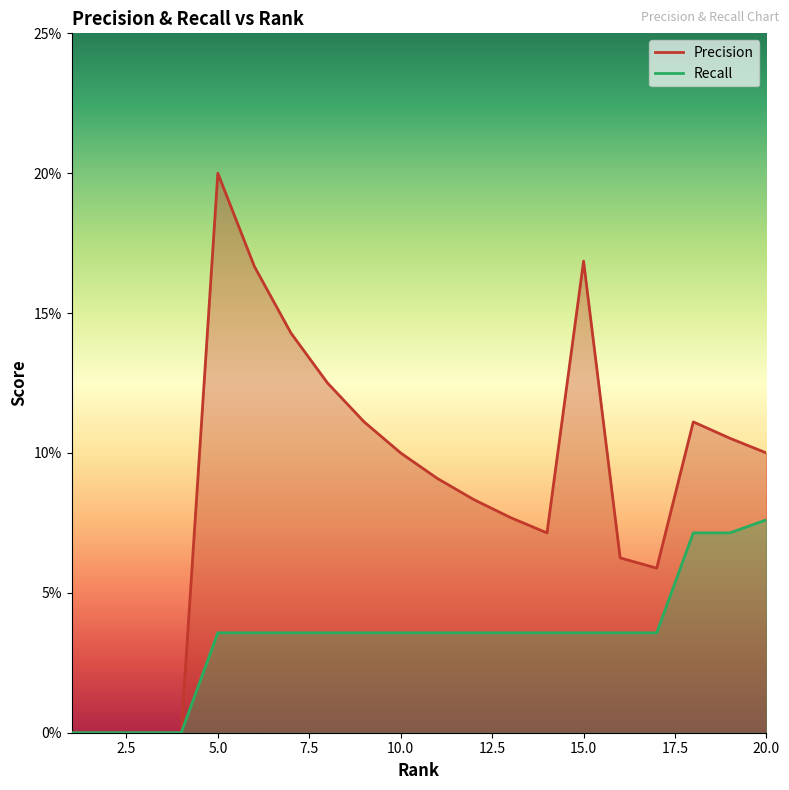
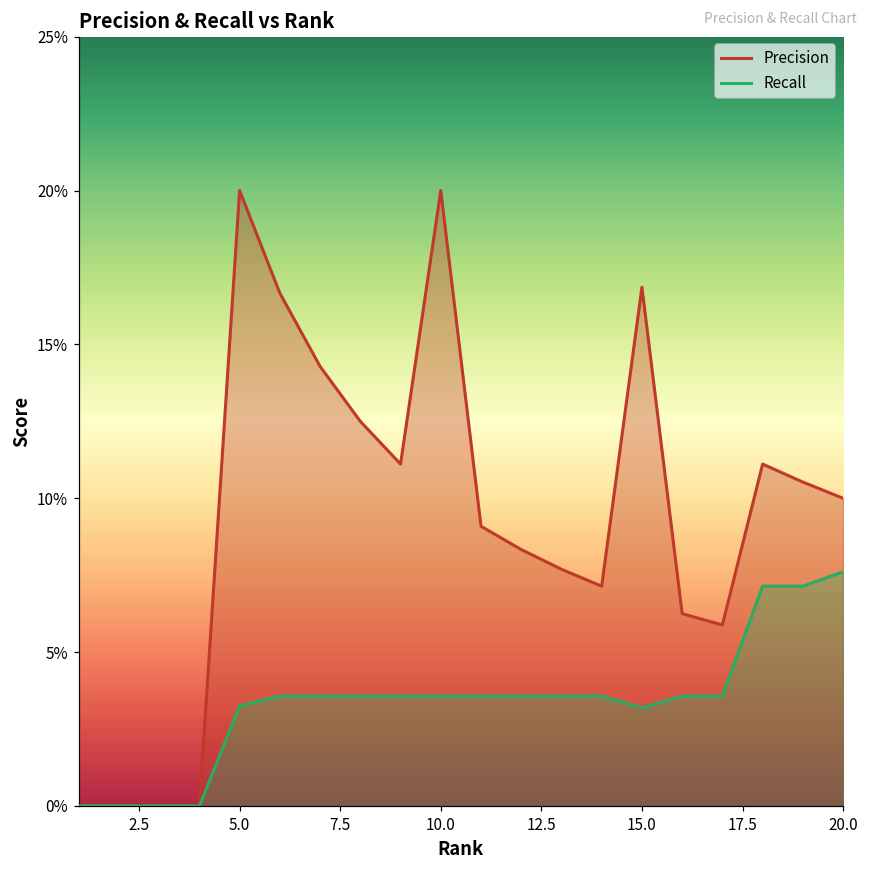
Recall, 5.0: 3.6% -> 3.3%
Precision, 10.0: 10.0% -> 20.0%
Recall, 15.0: 3.6% -> 3.2%
